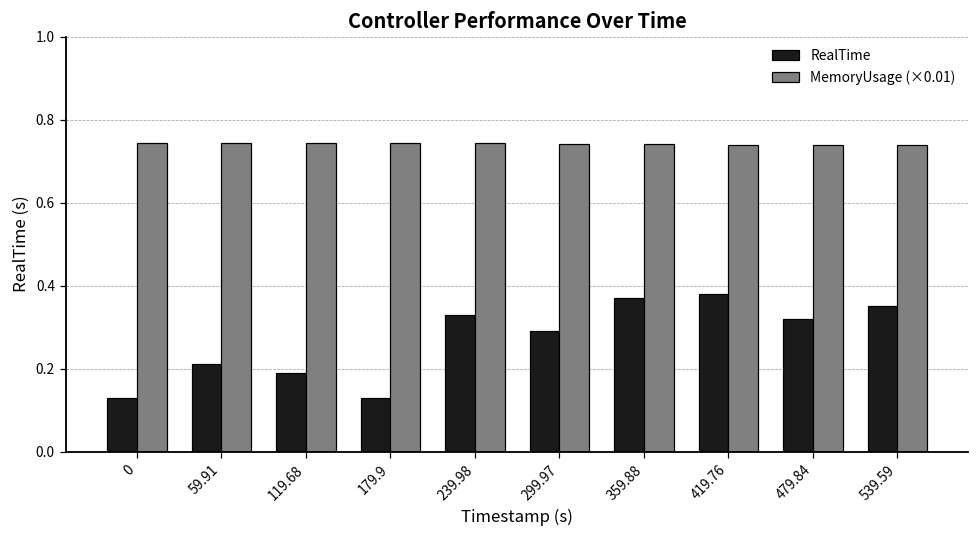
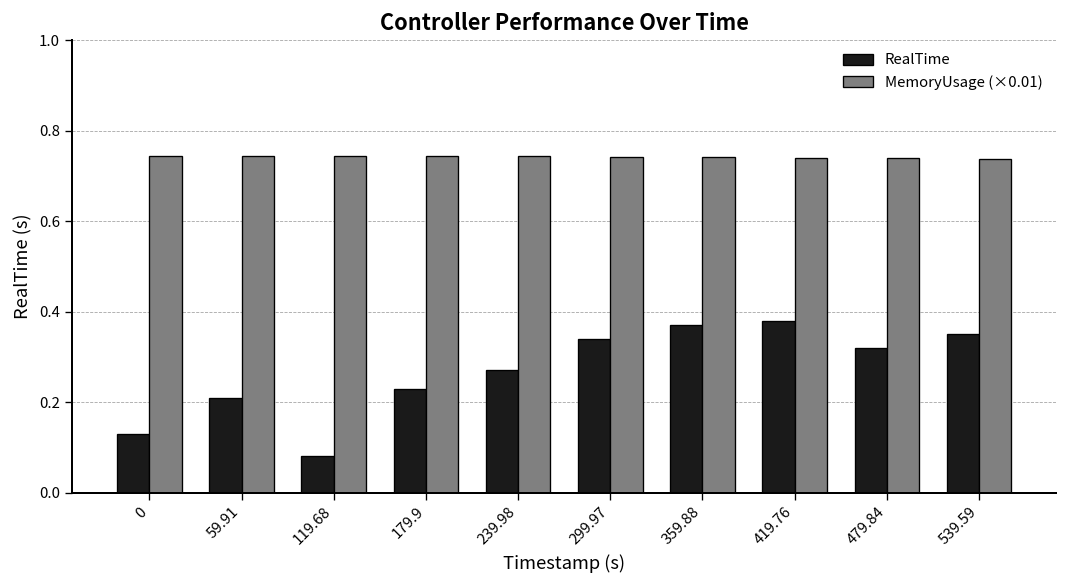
RealTime, 119.68: 0.19 -> 0.08
RealTime, 179.9: 0.13 -> 0.23
RealTime, 239.98: 0.33 -> 0.27
RealTime, 299.97: 0.29 -> 0.34
